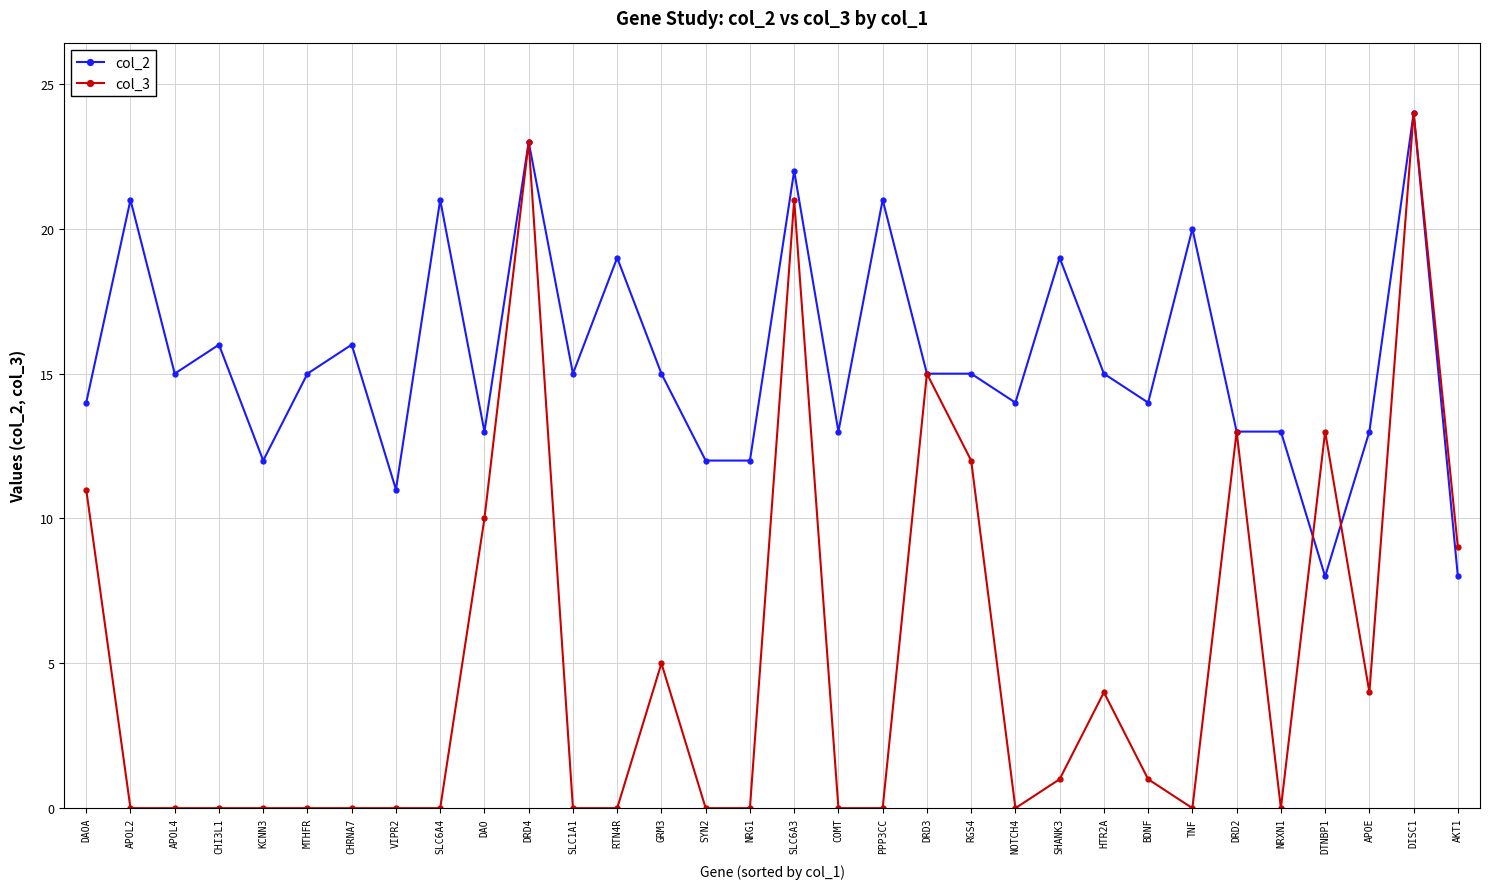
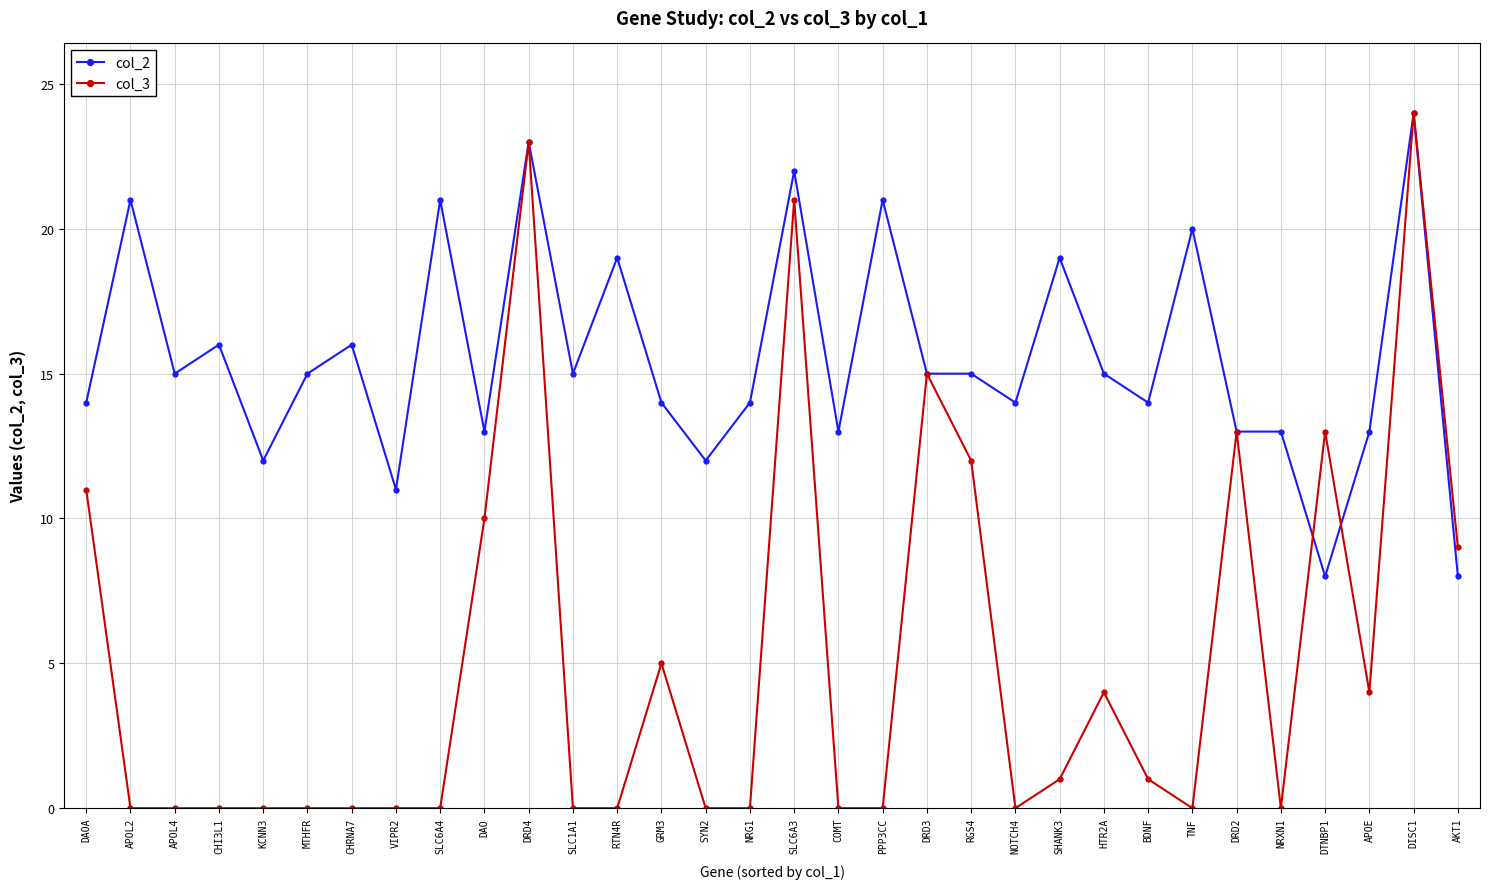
col_2, GRM3: 15 -> 14
col_2, NRG1: 12 -> 14
